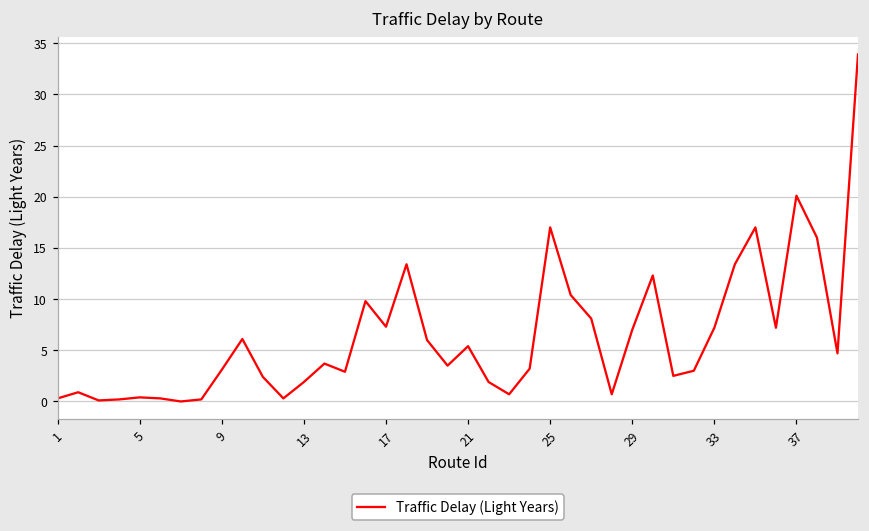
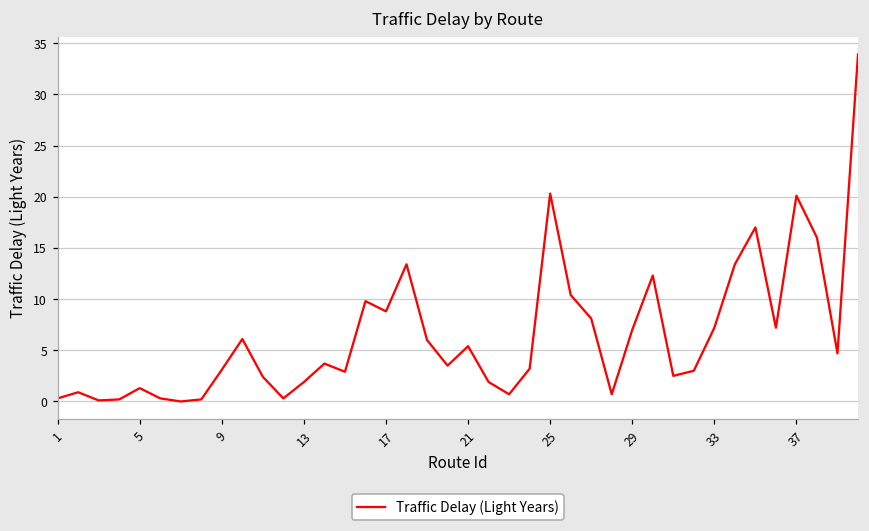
5: 0 -> 1
17: 7 -> 9
25: 17 -> 20
